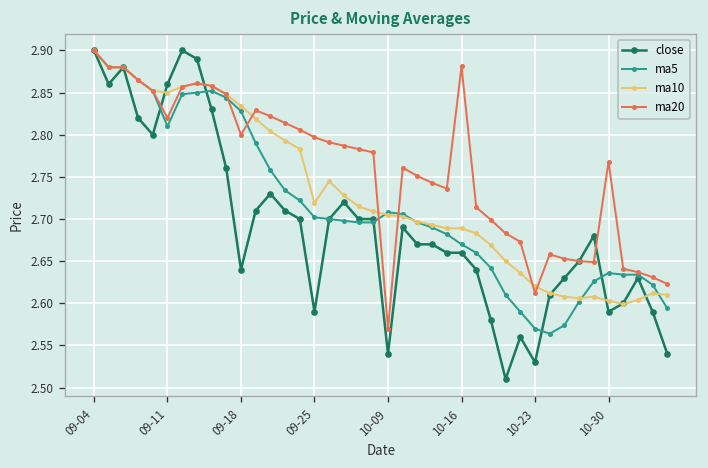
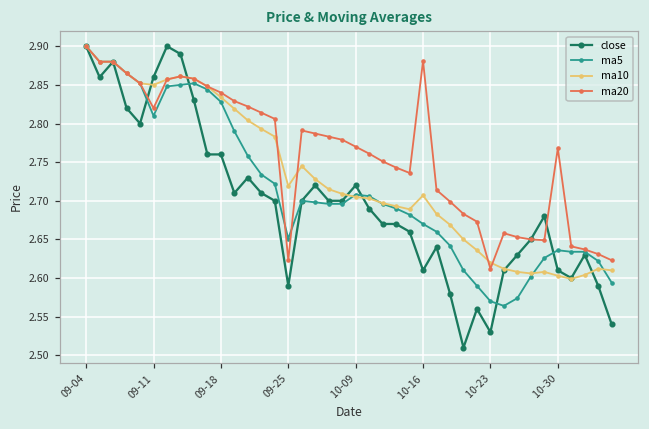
close, 09-18: 2.64 -> 2.76
ma20, 09-18: 2.80 -> 2.84
ma5, 09-25: 2.70 -> 2.65
ma20, 09-25: 2.80 -> 2.62
close, 10-09: 2.54 -> 2.72
ma20, 10-09: 2.57 -> 2.77
close, 10-16: 2.66 -> 2.61
ma10, 10-16: 2.69 -> 2.71
close, 10-30: 2.59 -> 2.61
